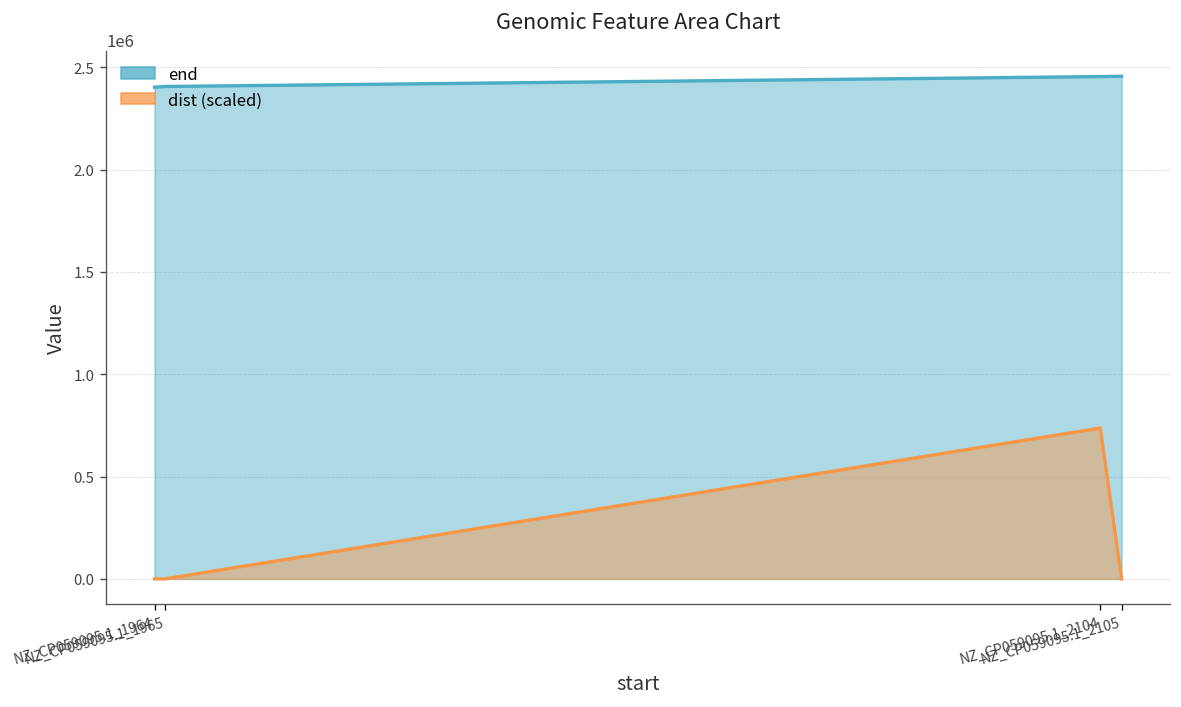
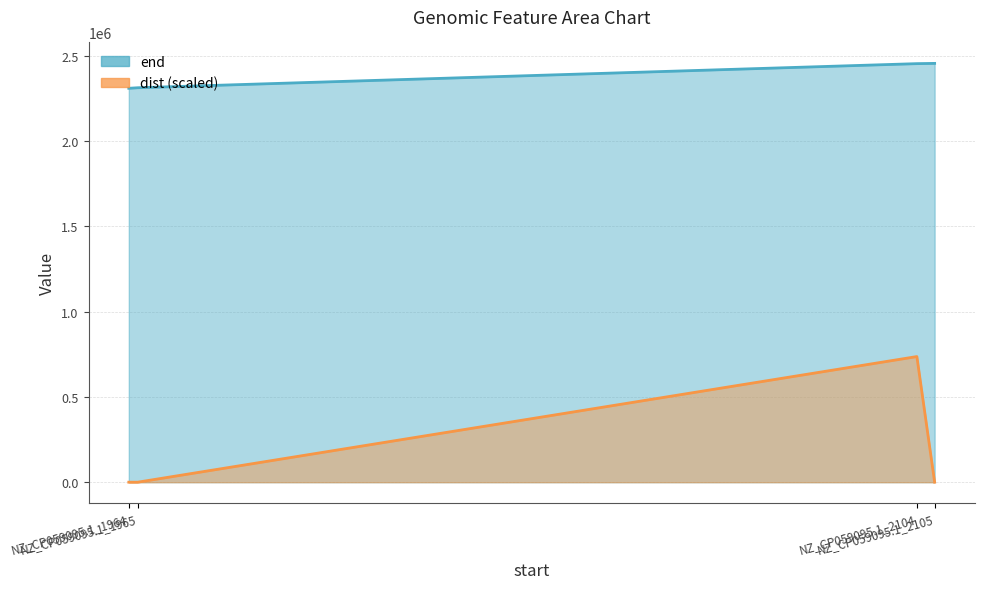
end, NZ_CP059095.1_1964: 2400000 -> 2310000
end, NZ_CP059095.1_1965: 2410000 -> 2310000
